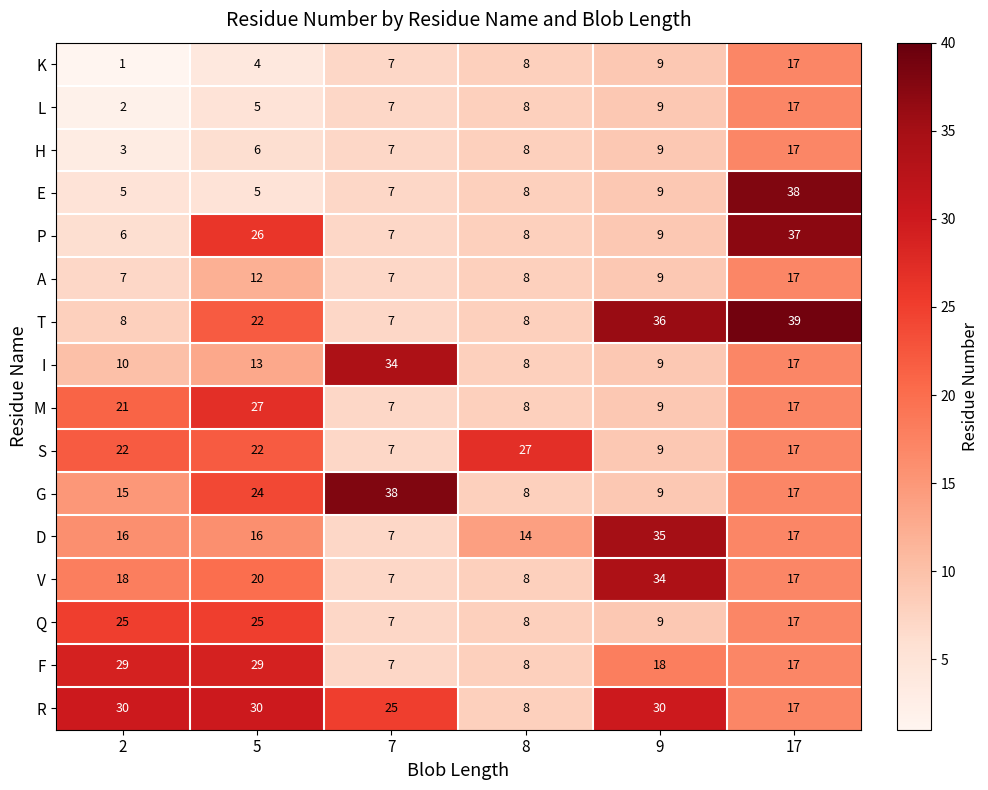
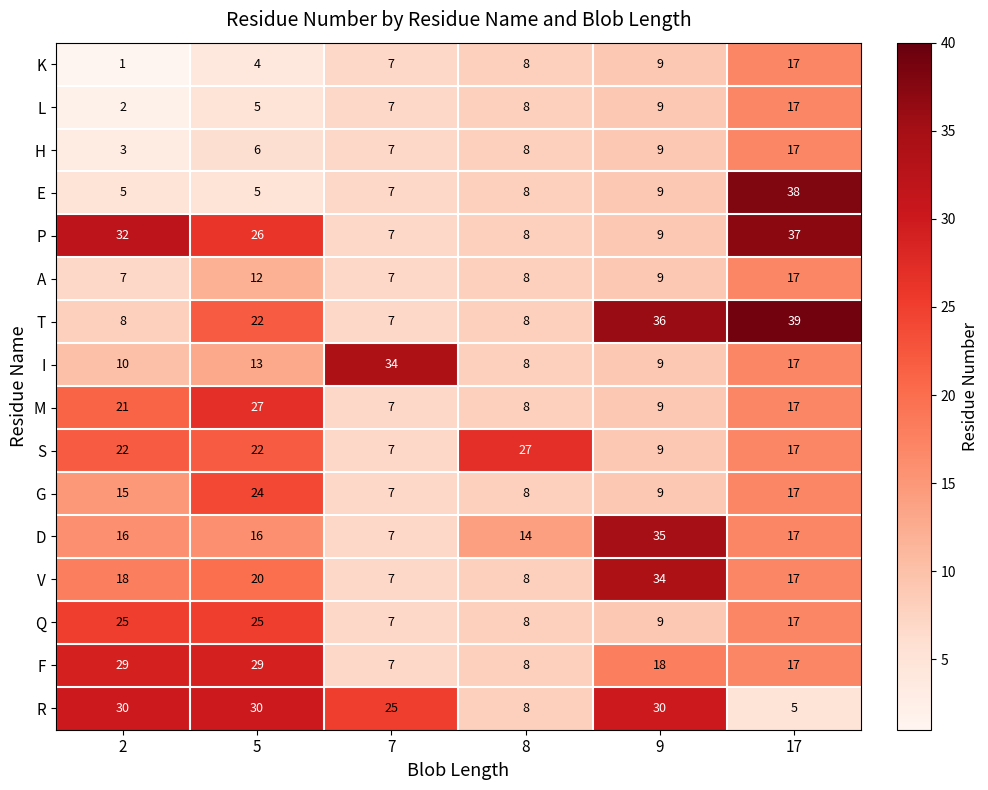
P, 2: 6 -> 32
G, 7: 38 -> 7
R, 17: 17 -> 5
